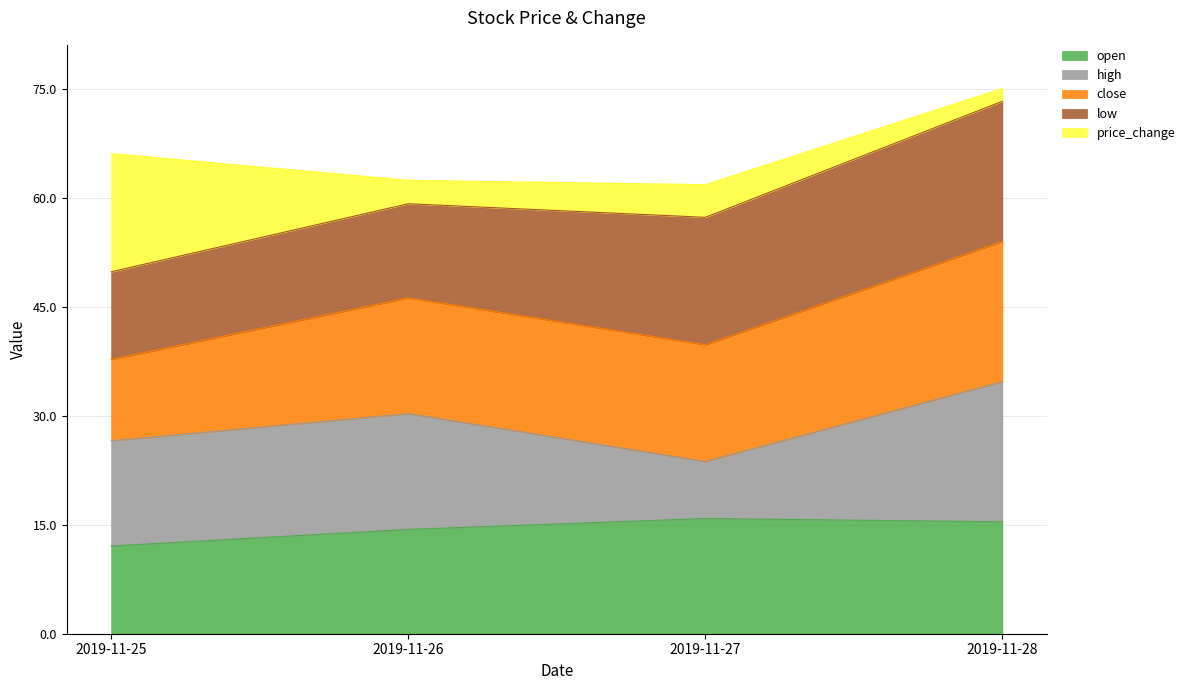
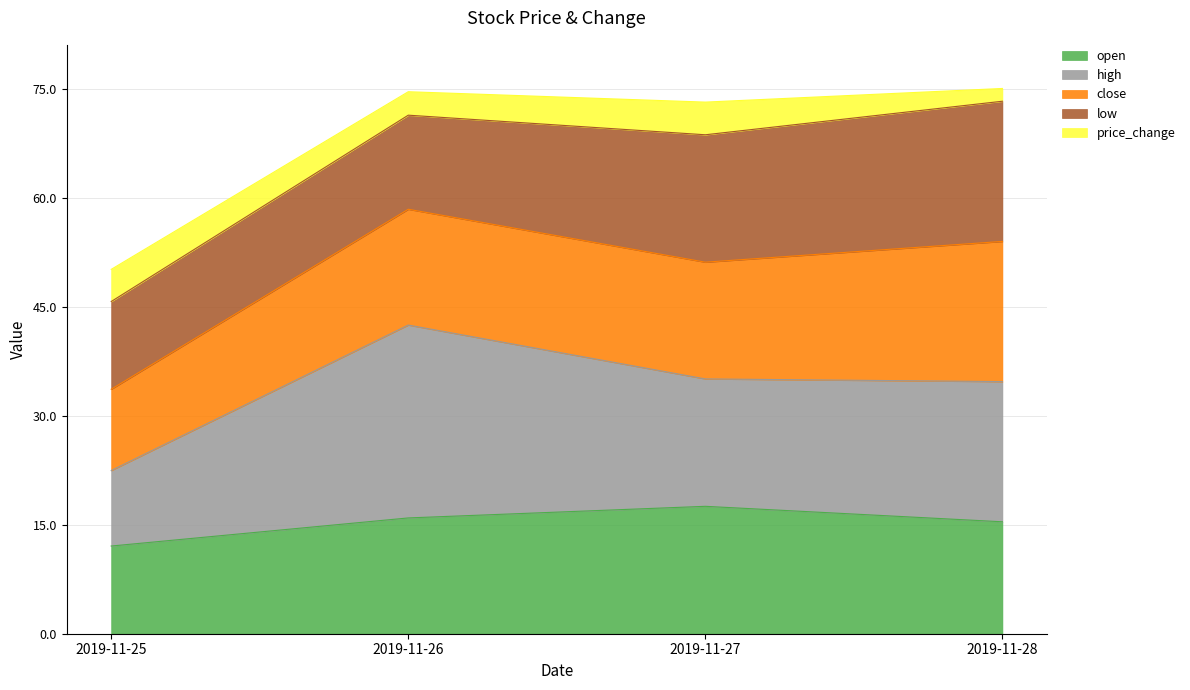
high, 2019-11-25: 14 -> 10
price_change, 2019-11-25: 16 -> 4
open, 2019-11-26: 14 -> 16
high, 2019-11-26: 16 -> 27
open, 2019-11-27: 16 -> 18
high, 2019-11-27: 8 -> 18
